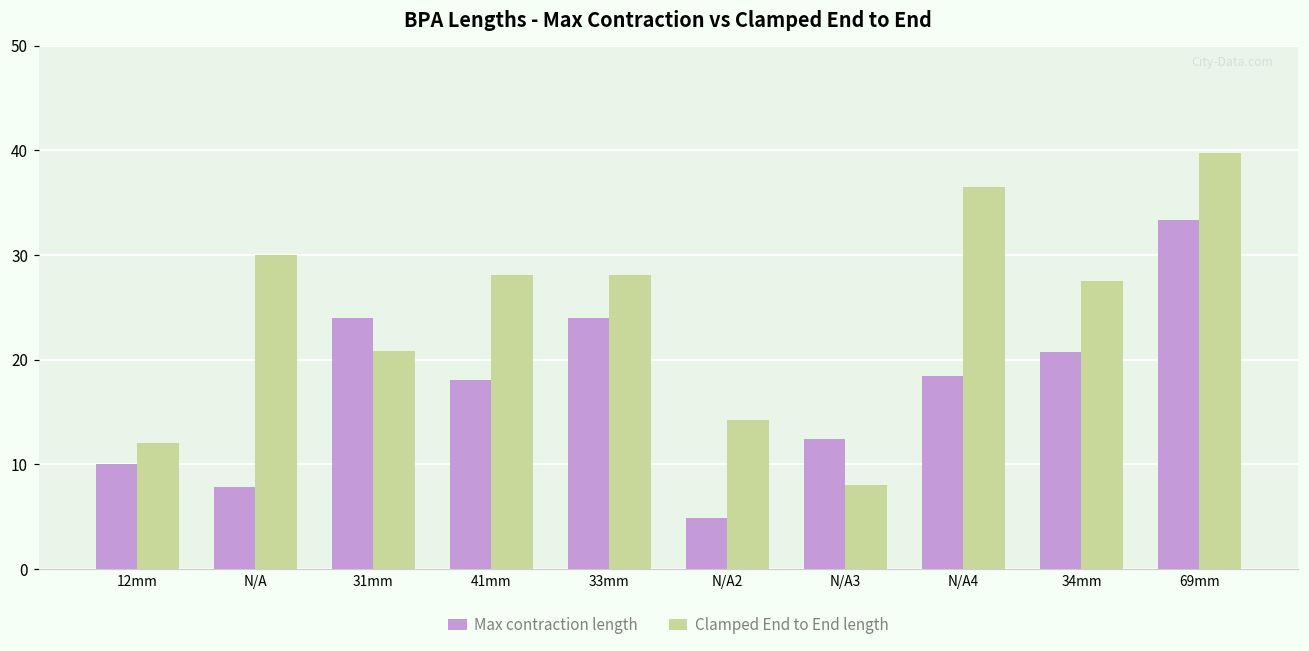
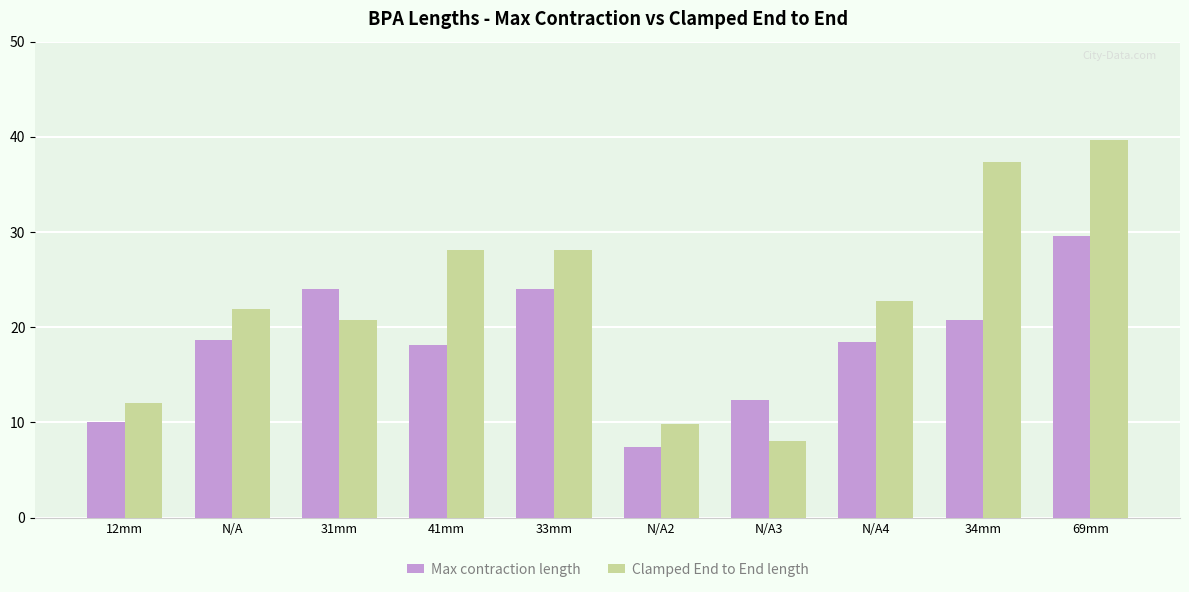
Max contraction length, N/A: 8 -> 19
Clamped End to End length, N/A: 30 -> 22
Max contraction length, N/A2: 5 -> 7
Clamped End to End length, N/A2: 14 -> 10
Clamped End to End length, N/A4: 37 -> 23
Clamped End to End length, 34mm: 28 -> 37
Max contraction length, 69mm: 33 -> 30
